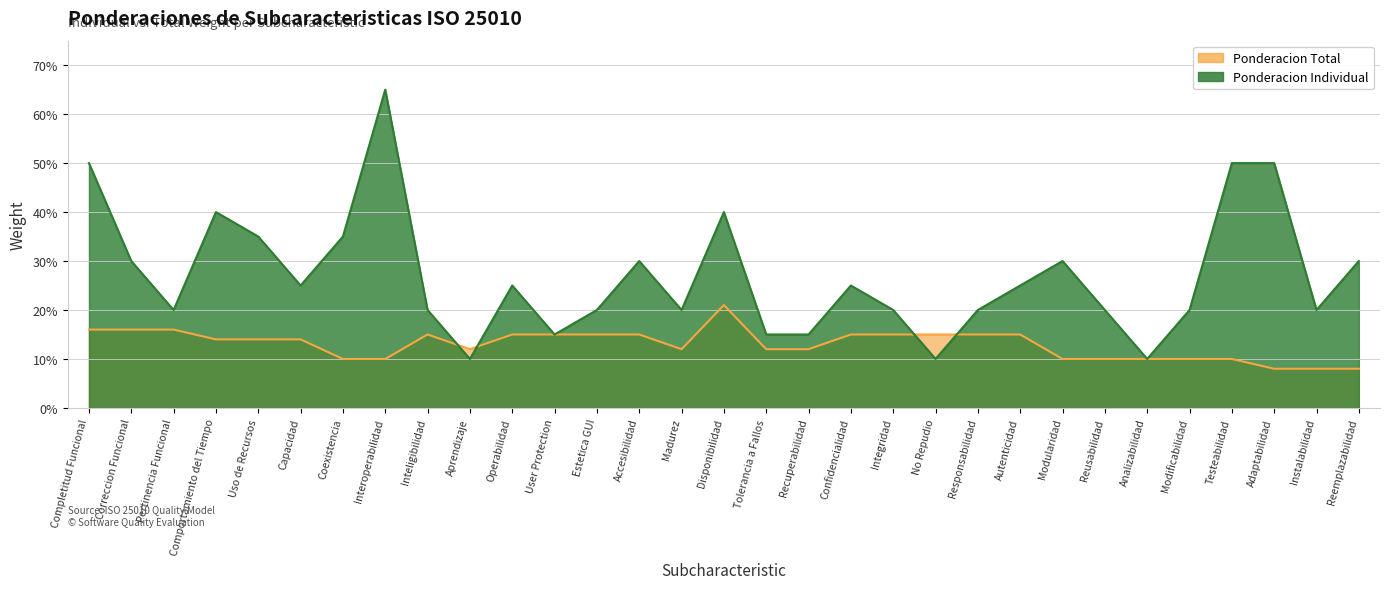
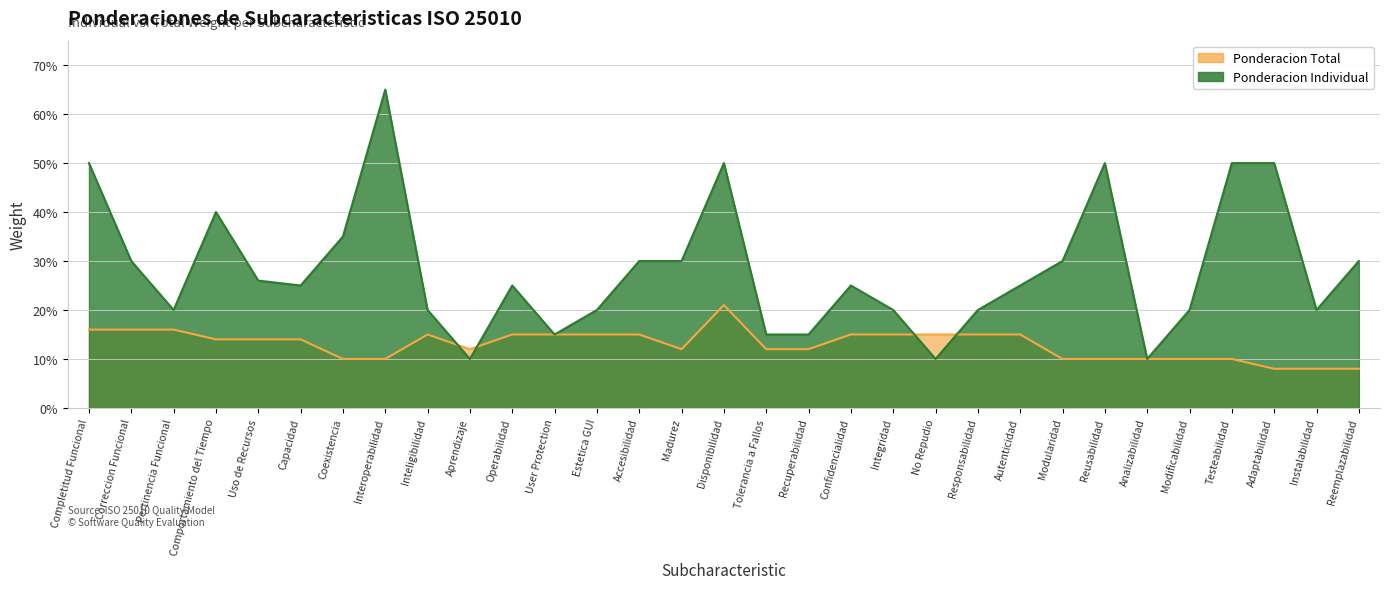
Ponderacion Individual, Uso de Recursos: 35% -> 26%
Ponderacion Individual, Madurez: 20% -> 30%
Ponderacion Individual, Disponibilidad: 40% -> 50%
Ponderacion Individual, Reusabilidad: 20% -> 50%
